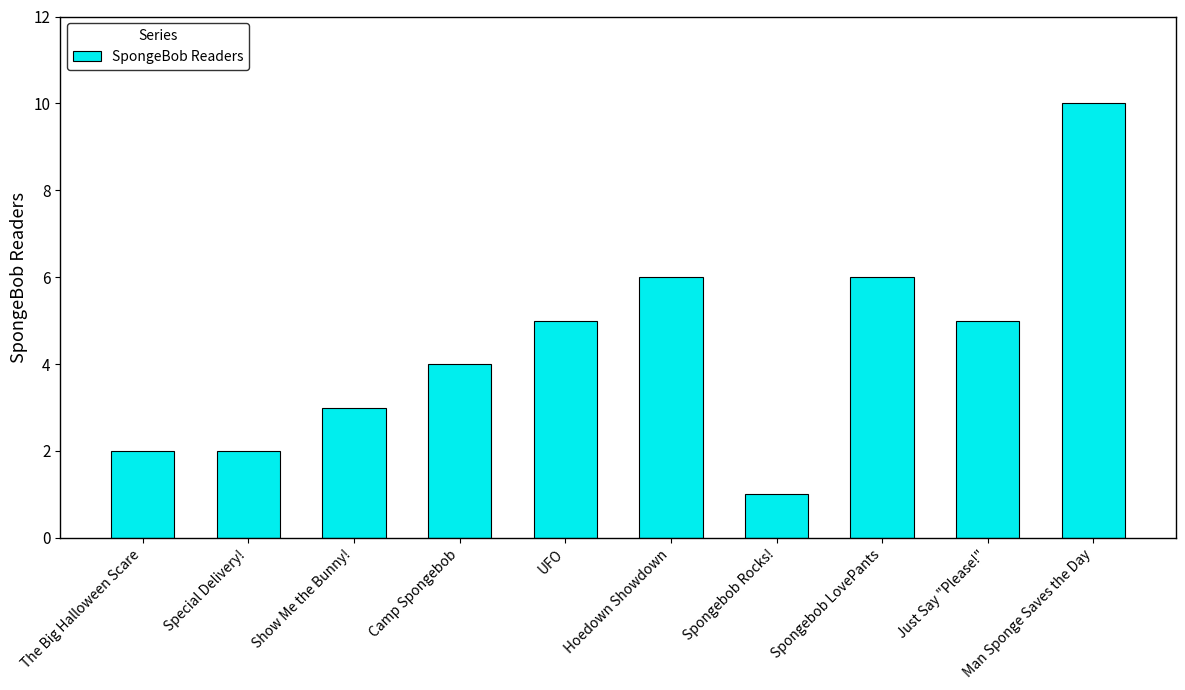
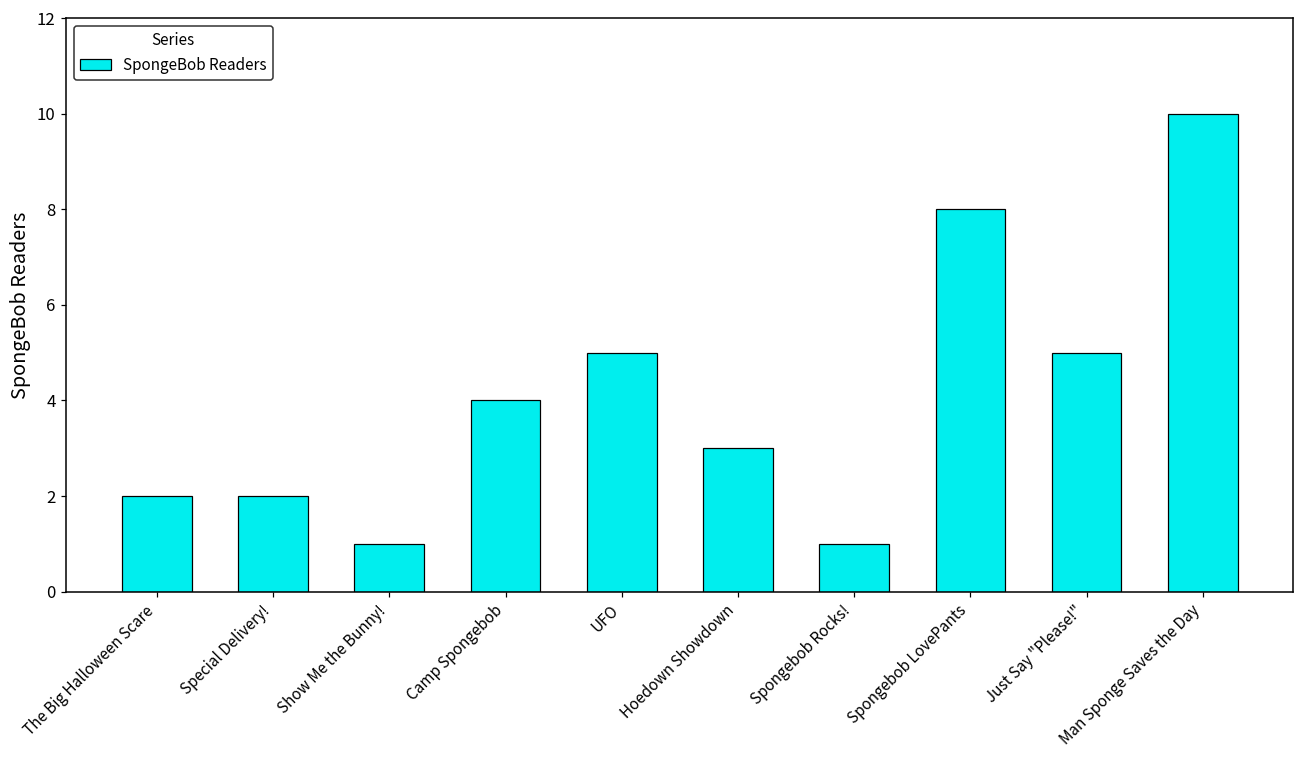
Show Me the Bunny!: 3 -> 1
Hoedown Showdown: 6 -> 3
Spongebob LovePants: 6 -> 8
